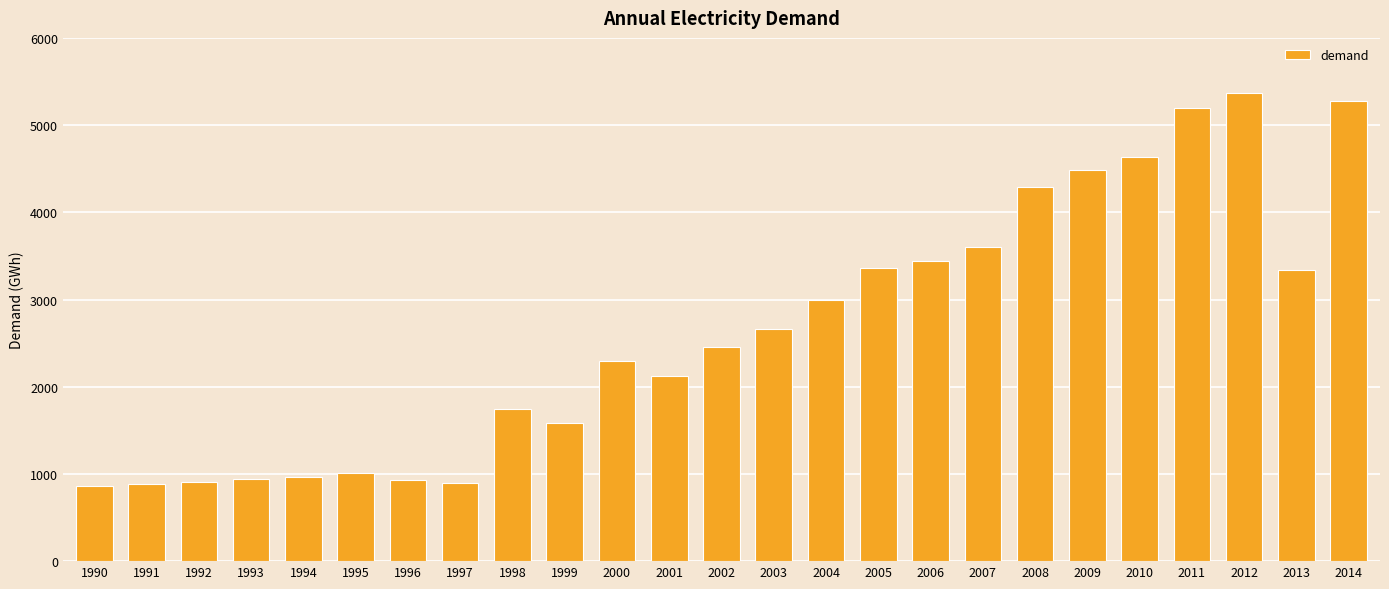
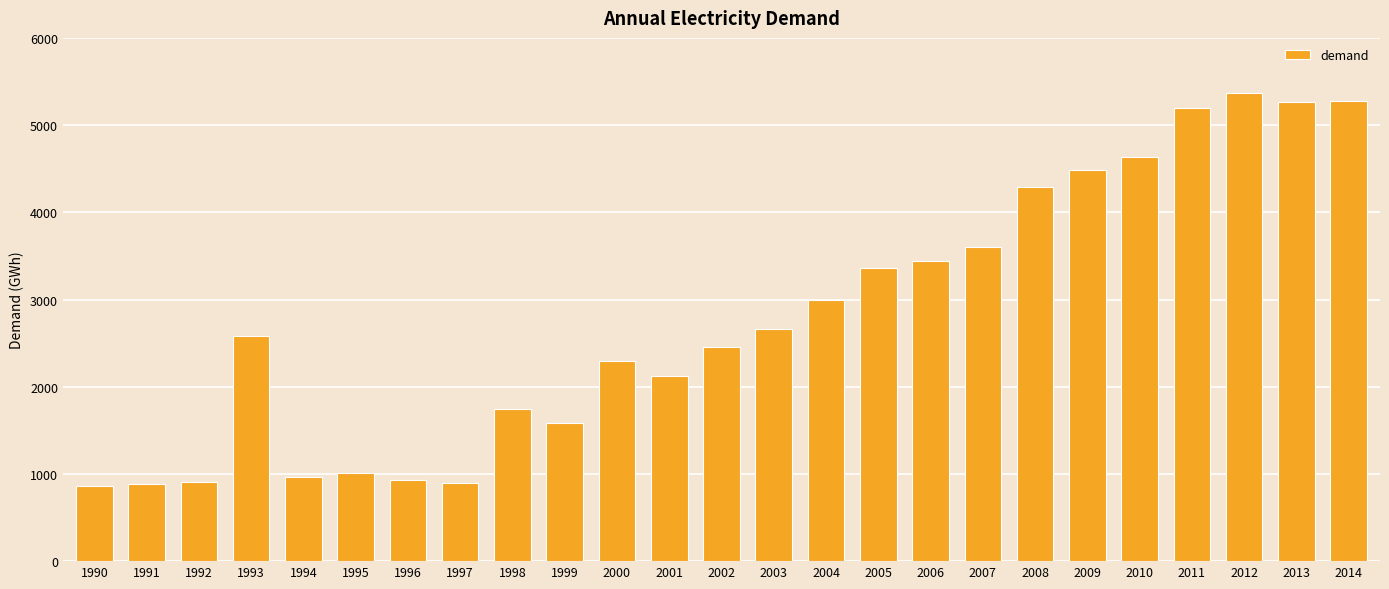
1993: 900 -> 2600
2013: 3300 -> 5300
